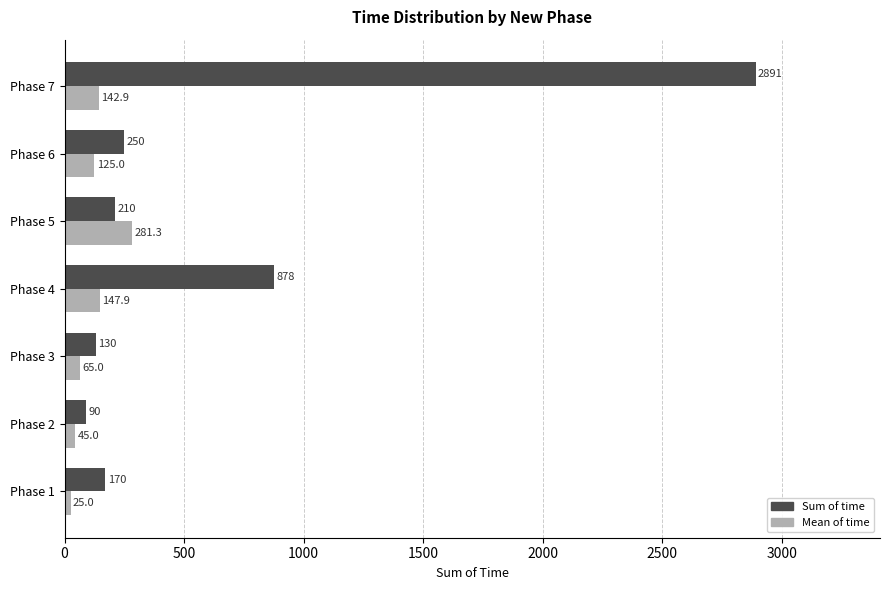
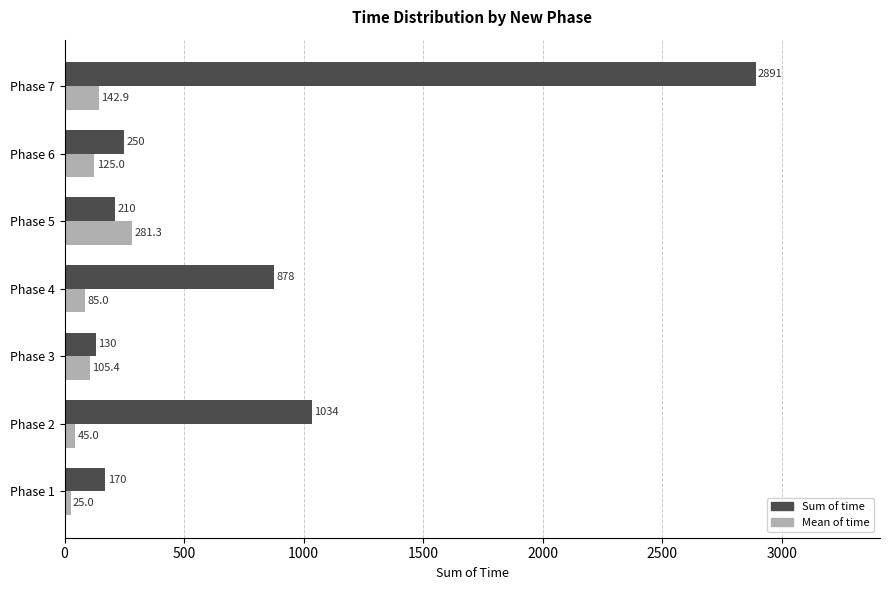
Mean of time, Phase 4: 147.9 -> 85.0
Mean of time, Phase 3: 65.0 -> 105.4
Sum of time, Phase 2: 90 -> 1034
